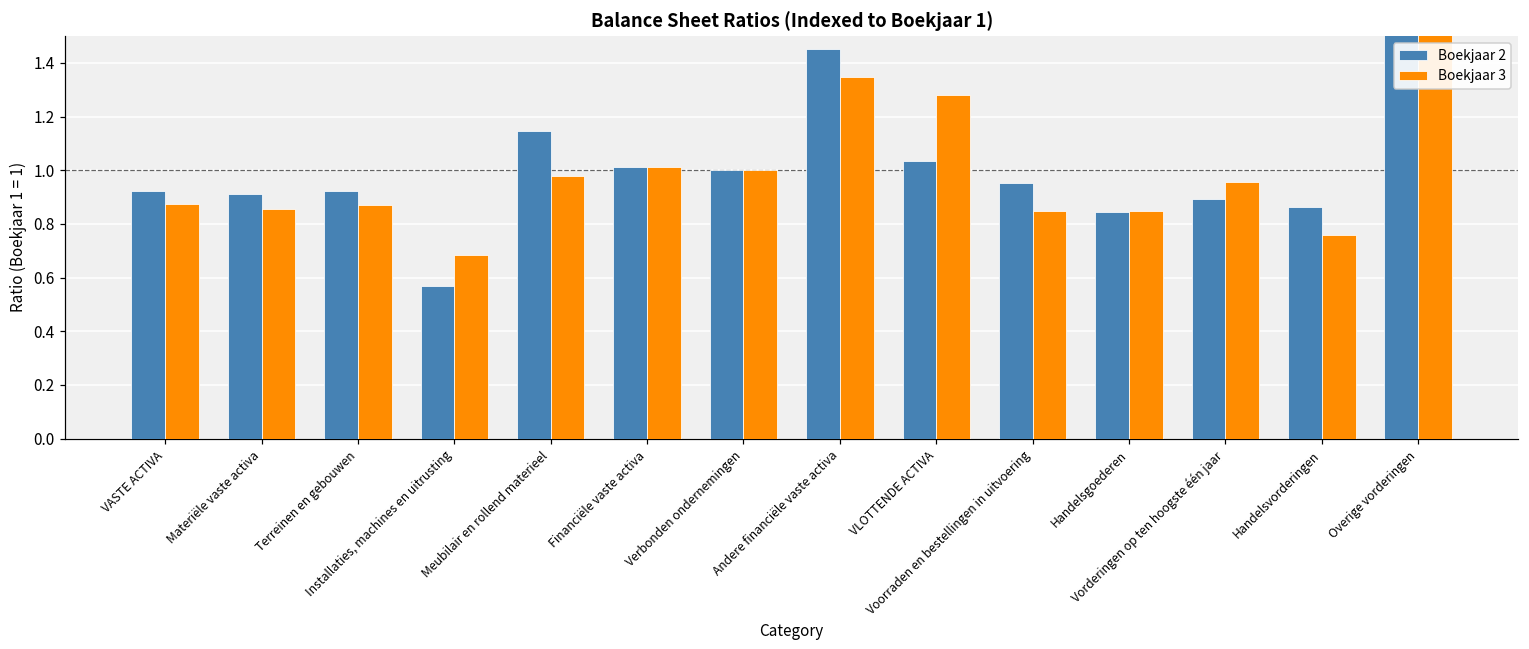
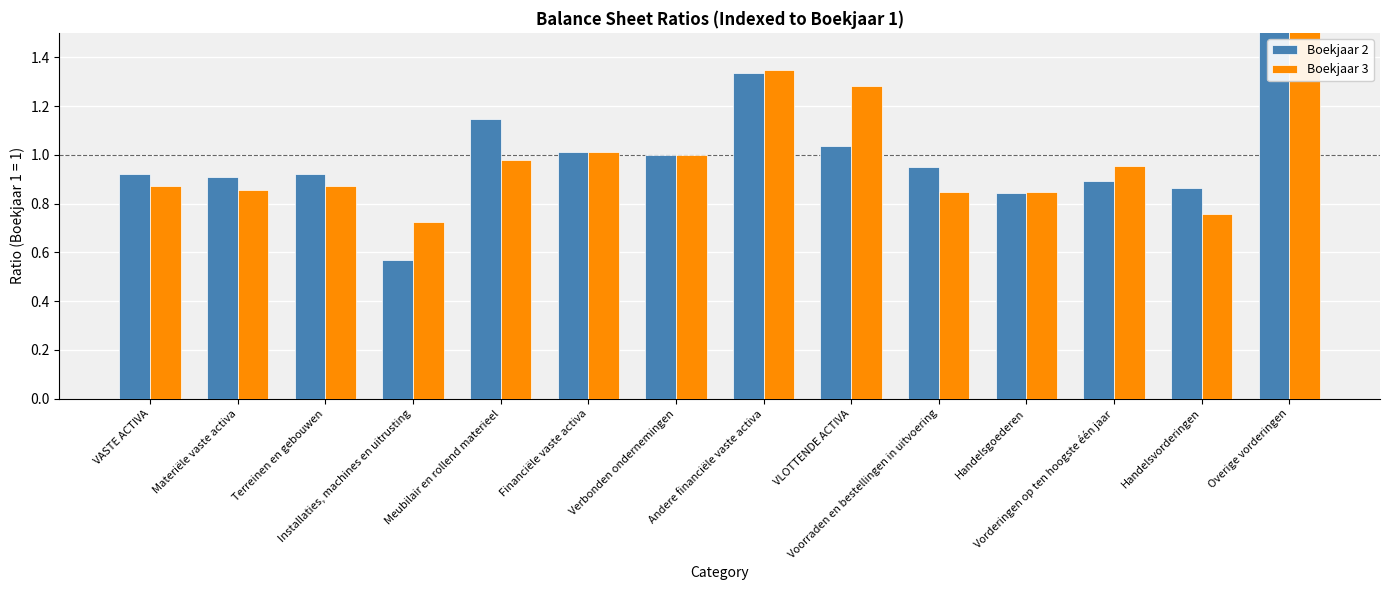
Boekjaar 3, Installaties, machines en uitrusting: 0.68 -> 0.72
Boekjaar 2, Andere financiële vaste activa: 1.45 -> 1.34
